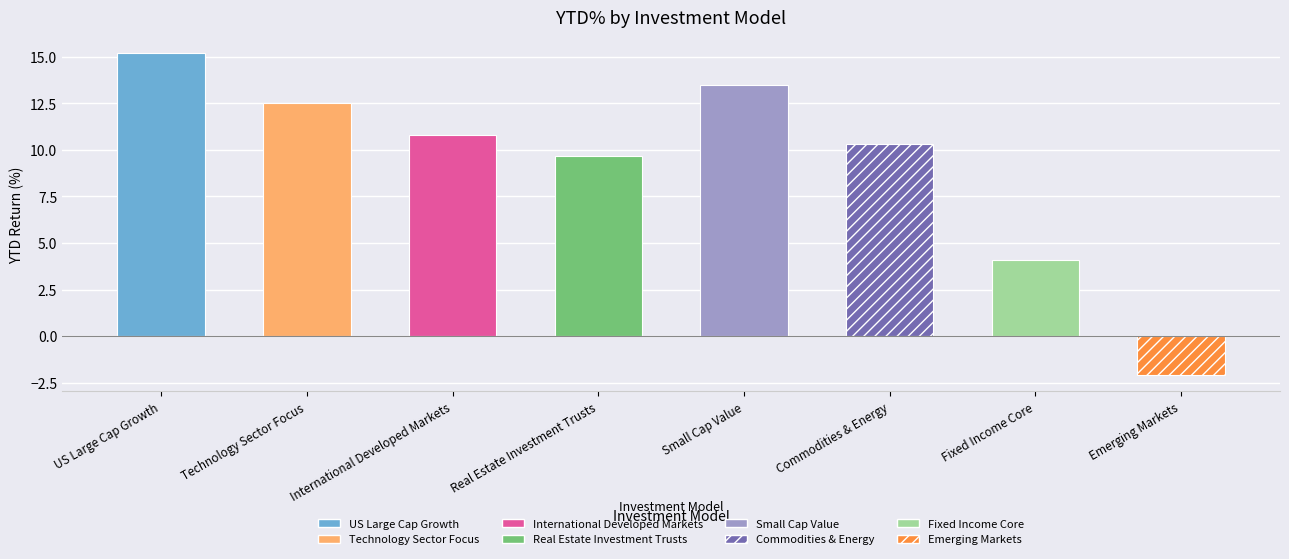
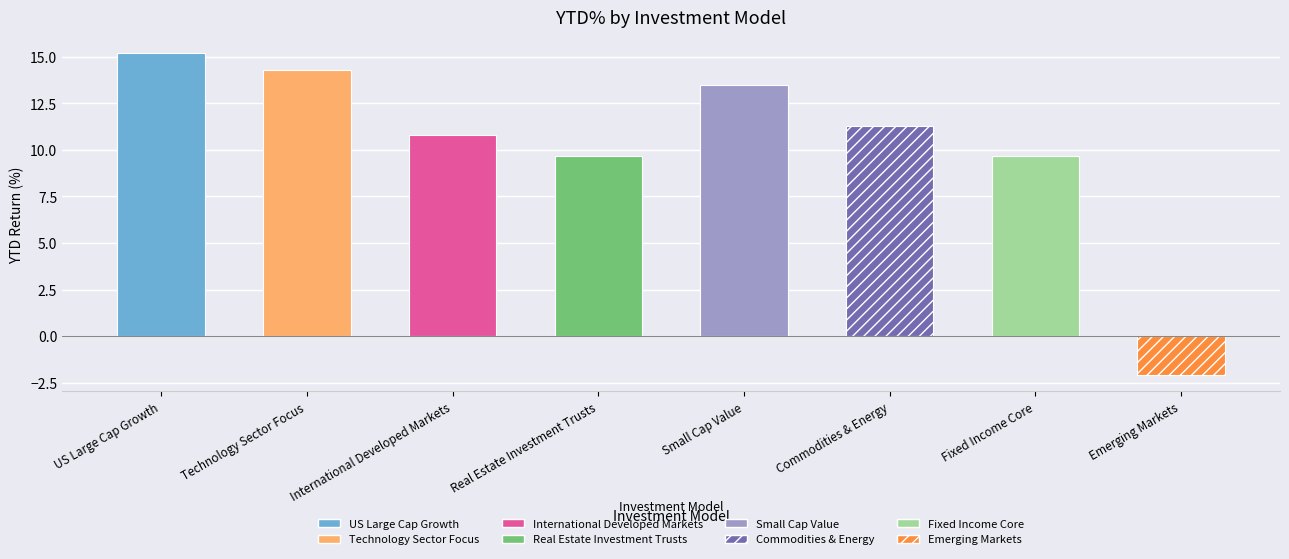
Technology Sector Focus: 12.5 -> 14.3
Commodities & Energy: 10.3 -> 11.3
Fixed Income Core: 4.1 -> 9.7
